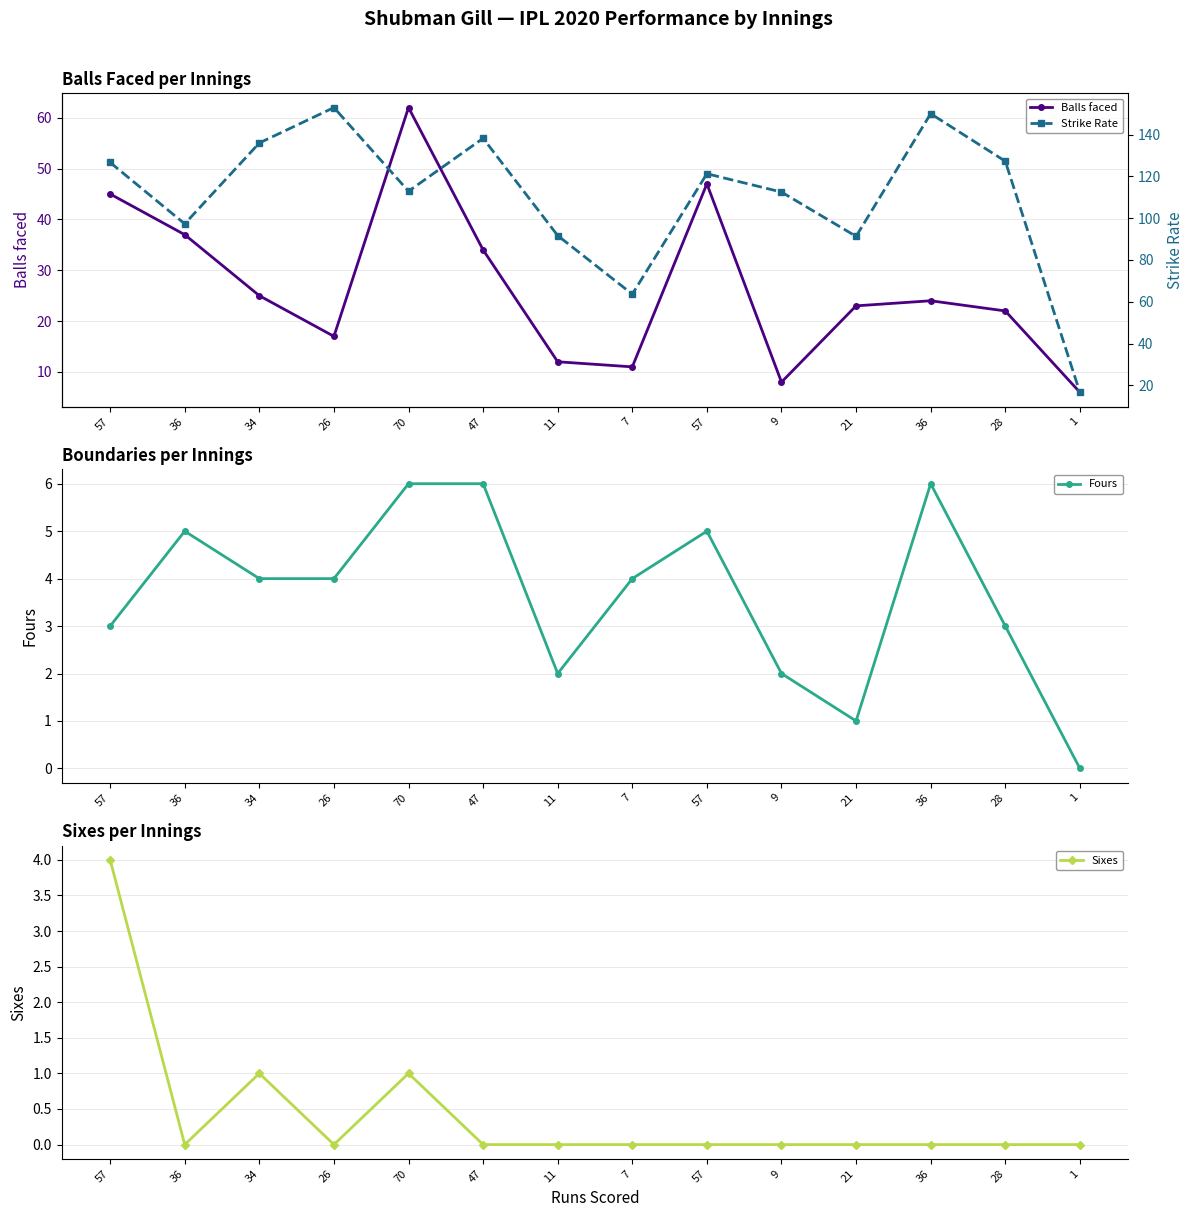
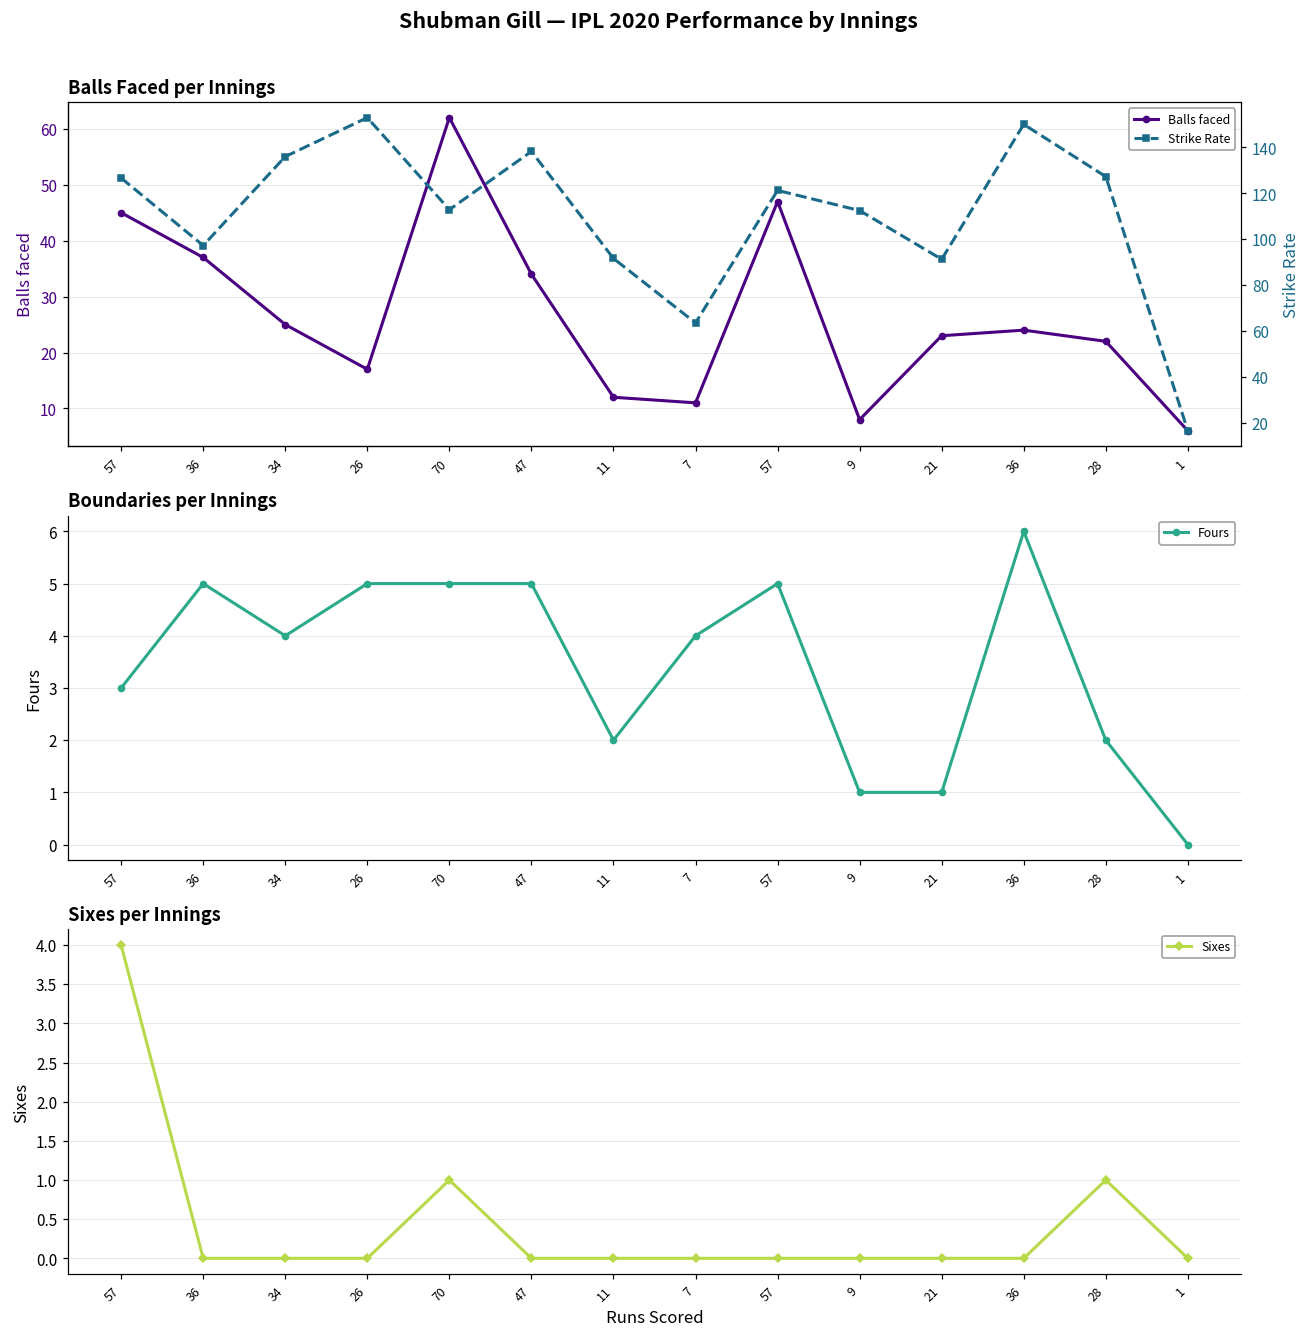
Boundaries per Innings, 26: 4 -> 5
Boundaries per Innings, 70: 6 -> 5
Boundaries per Innings, 47: 6 -> 5
Boundaries per Innings, 9: 2 -> 1
Boundaries per Innings, 28: 3 -> 2
Sixes per Innings, 34: 1 -> 0
Sixes per Innings, 28: 0 -> 1
